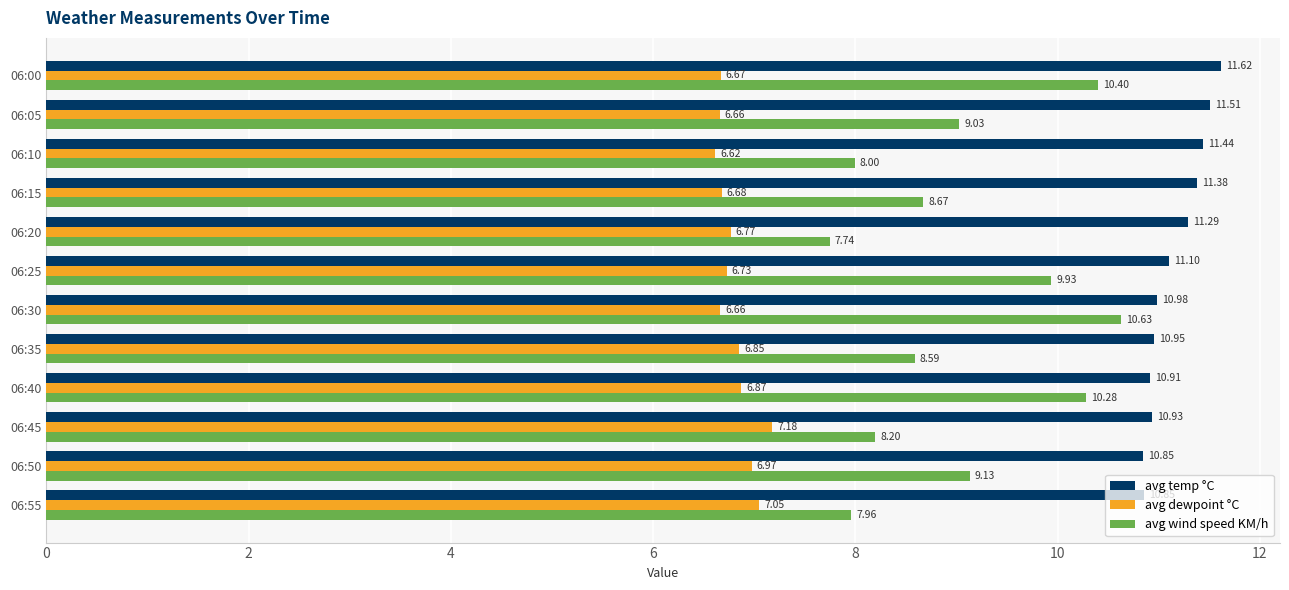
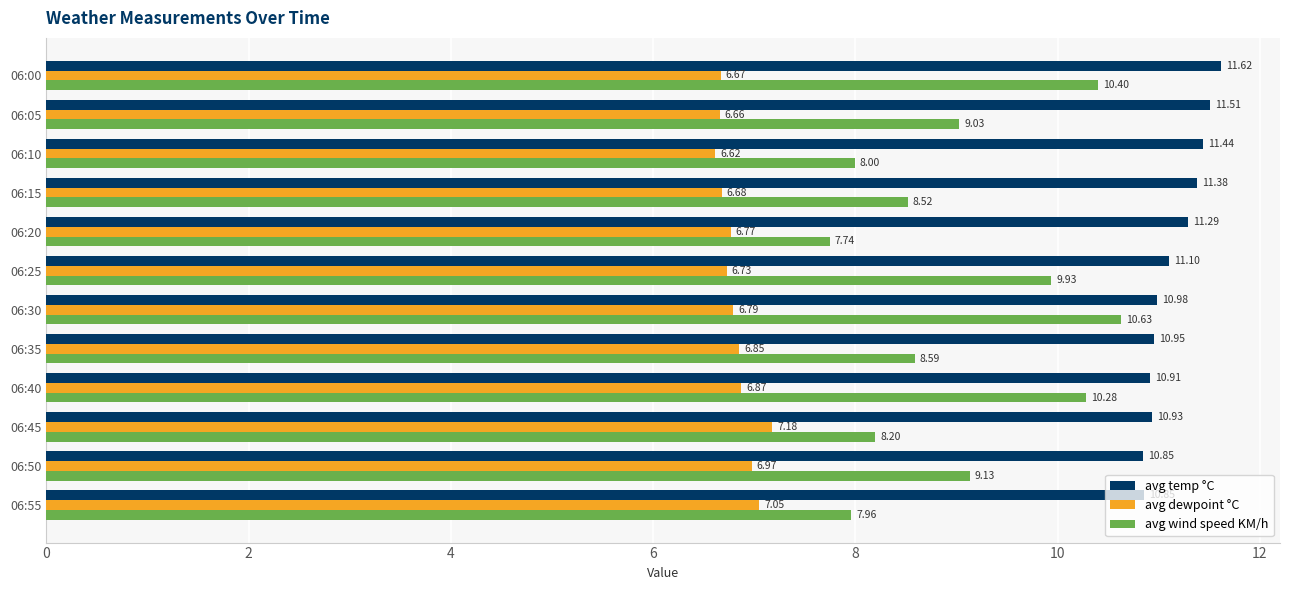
avg wind speed KM/h, 06:15: 8.67 -> 8.52
avg dewpoint °C, 06:30: 6.66 -> 6.79
